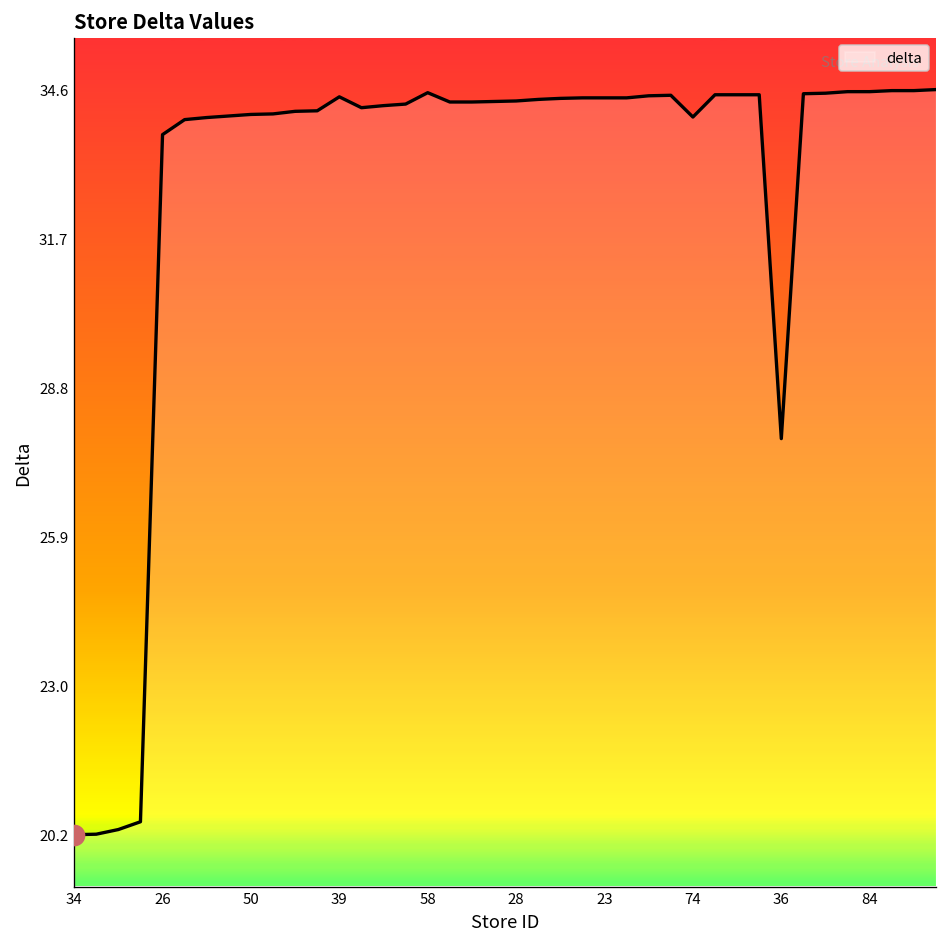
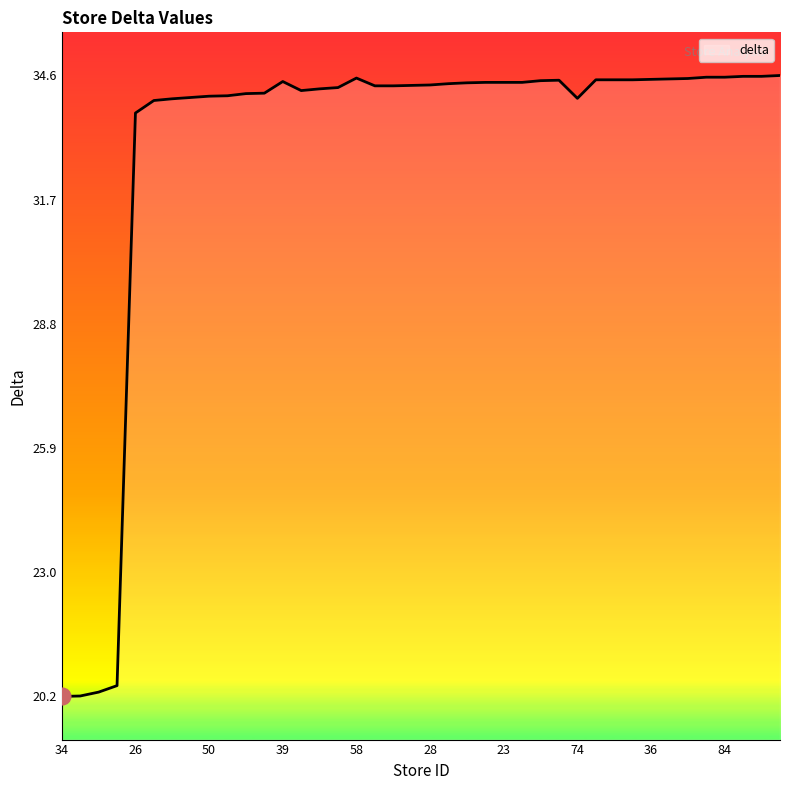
delta, 36: 27.8 -> 34.5
